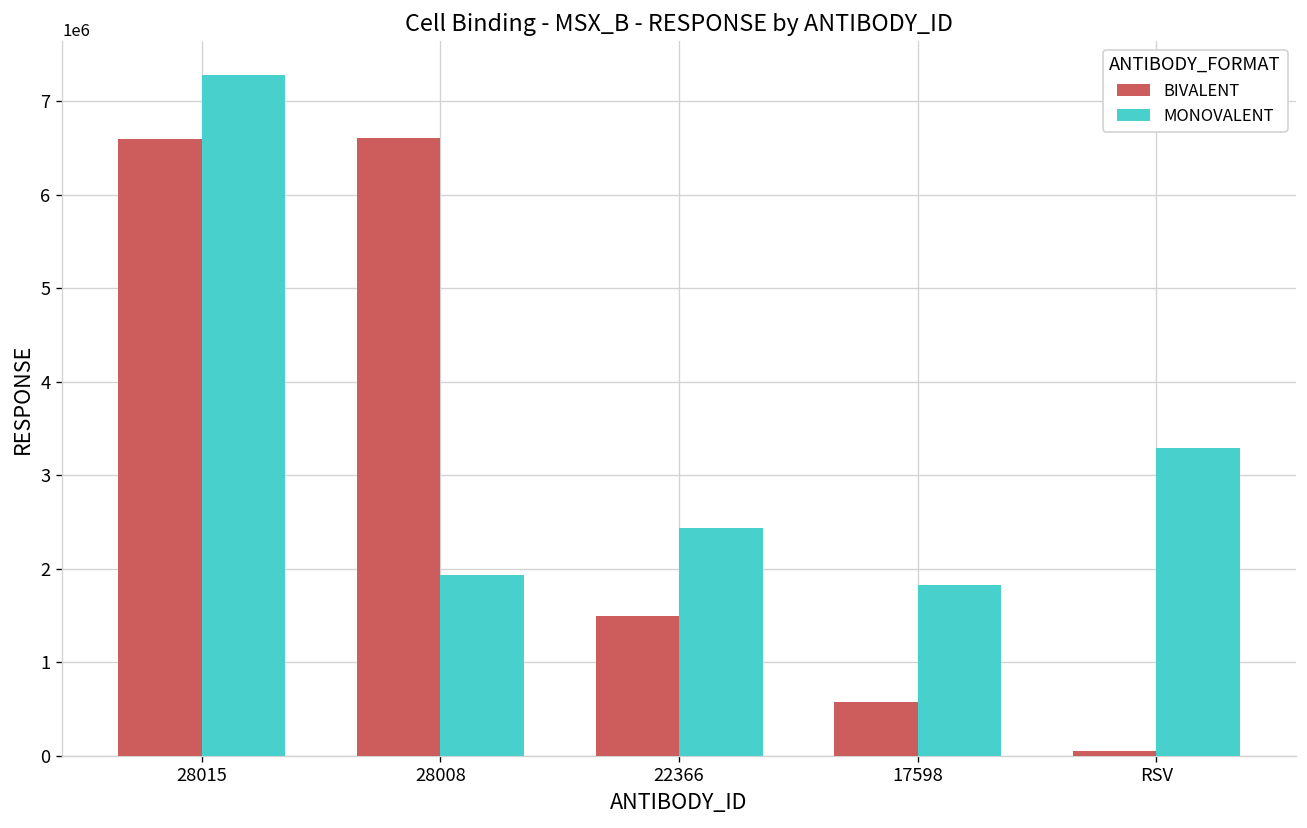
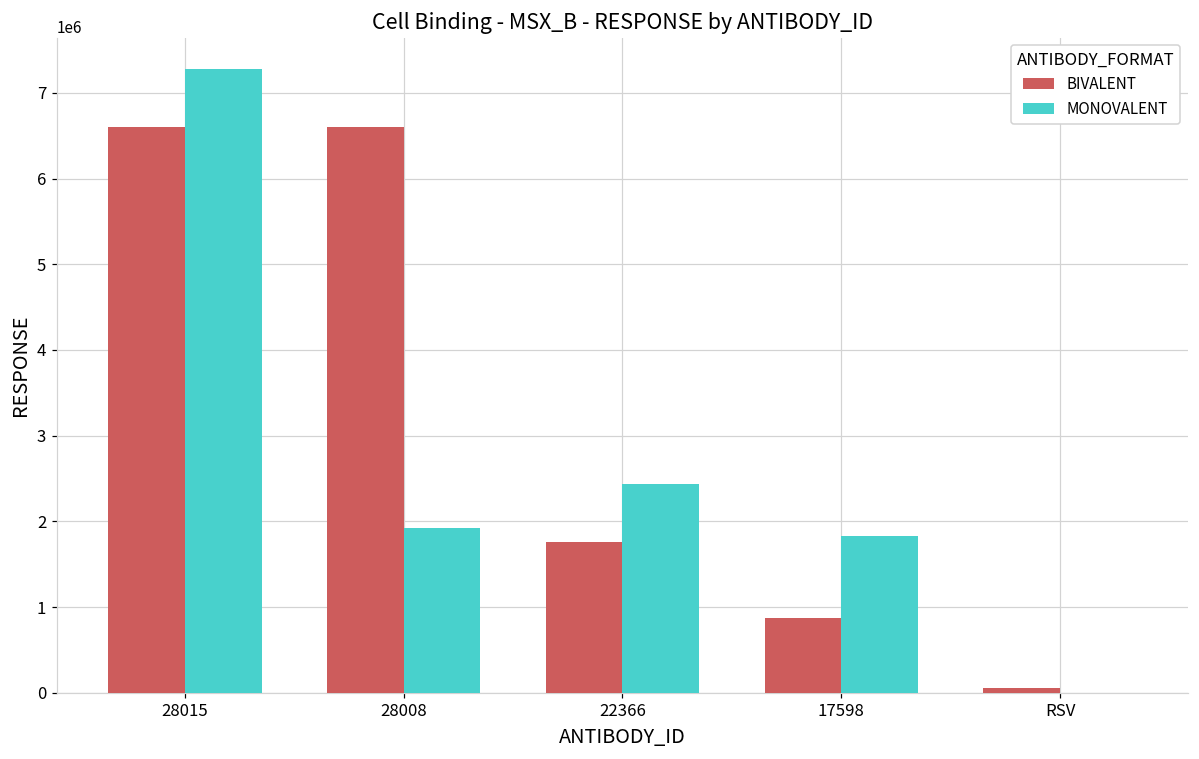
BIVALENT, 22366: 1500000 -> 1800000
BIVALENT, 17598: 600000 -> 900000
MONOVALENT, RSV: 3300000 -> 0
